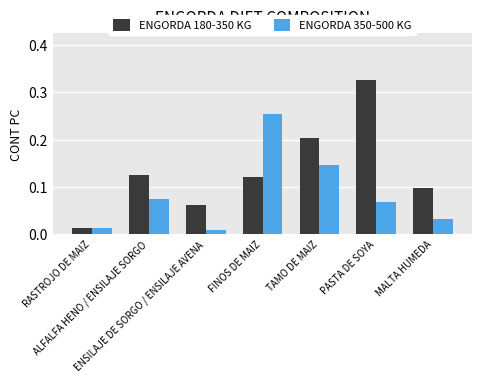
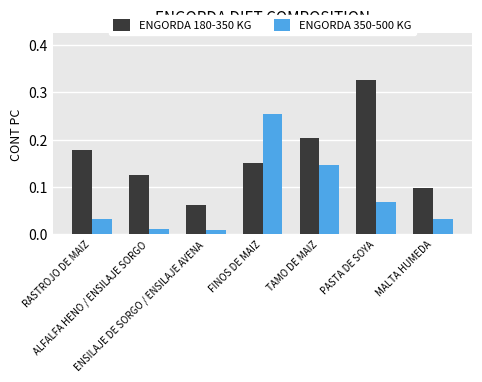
ENGORDA 180-350 KG, RASTROJO DE MAIZ: 0.01 -> 0.18
ENGORDA 350-500 KG, RASTROJO DE MAIZ: 0.01 -> 0.03
ENGORDA 350-500 KG, ALFALFA HENO / ENSILAJE SORGO: 0.07 -> 0.01
ENGORDA 180-350 KG, FINOS DE MAIZ: 0.12 -> 0.15
